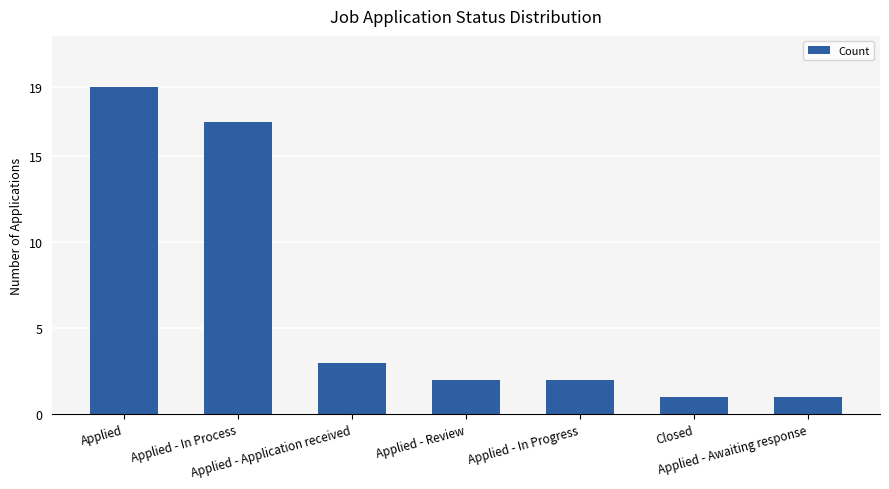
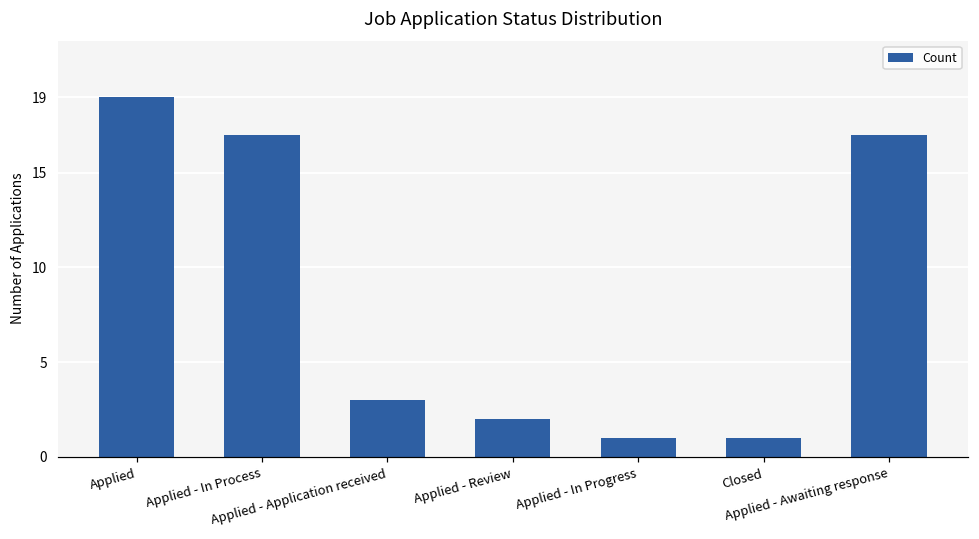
Applied - In Progress: 2 -> 1
Applied - Awaiting response: 1 -> 17
